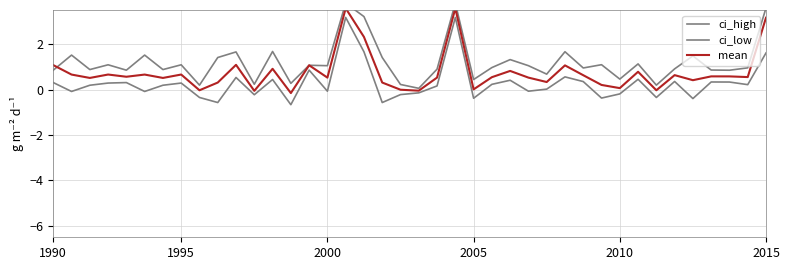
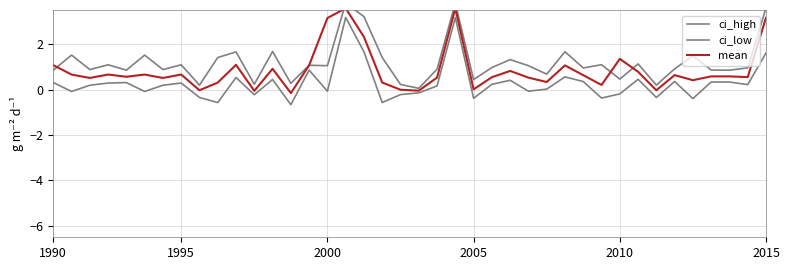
mean, 2000: 0.5 -> 3.1
mean, 2010: 0.1 -> 1.3
